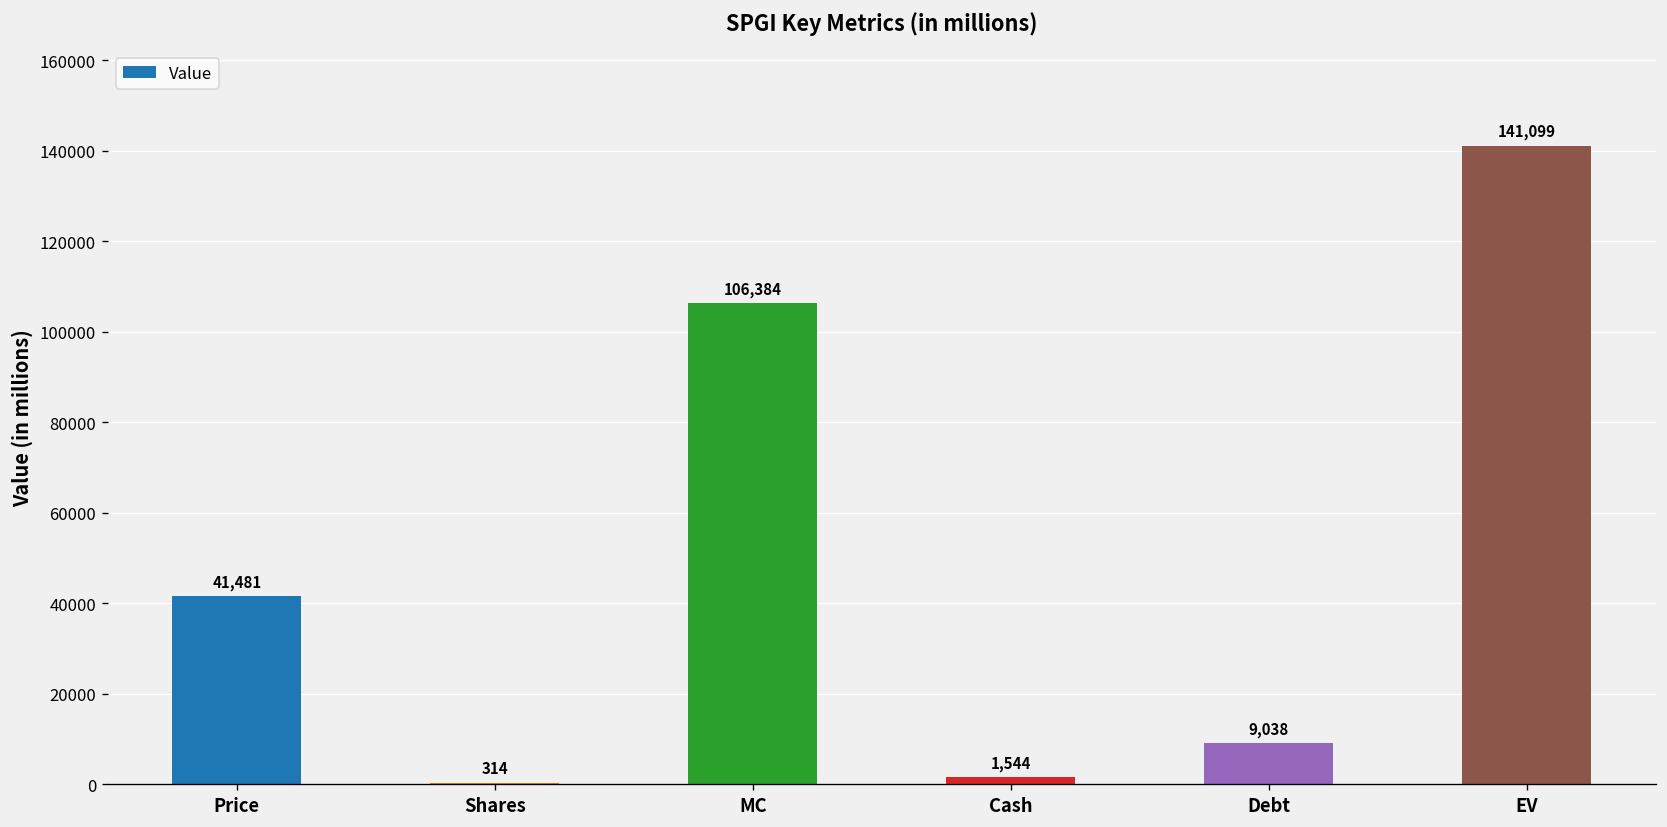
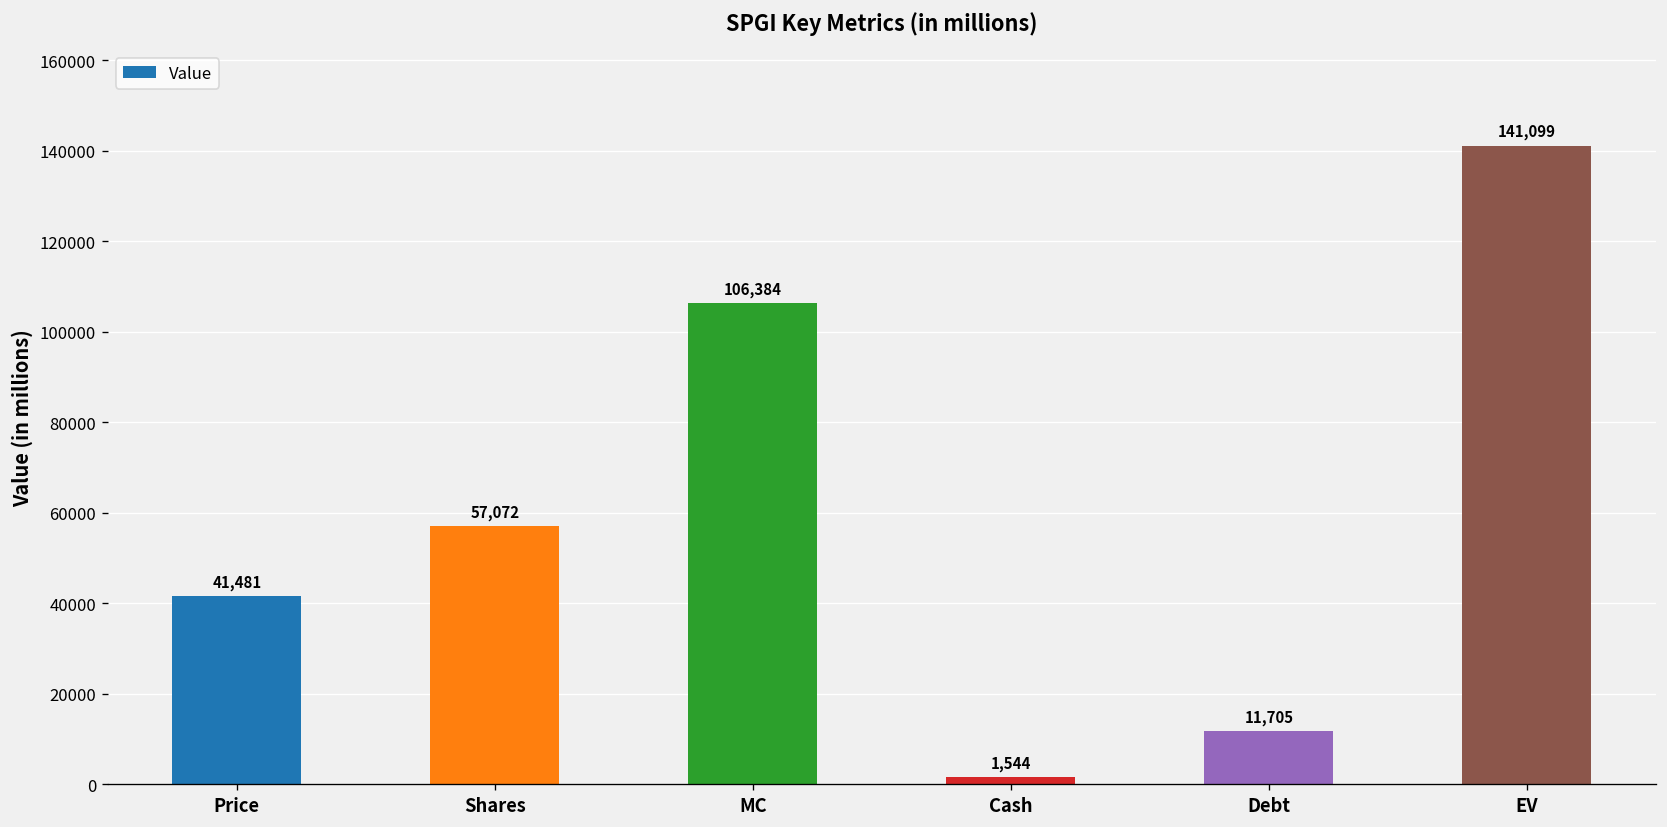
Shares: 314 -> 57,072
Debt: 9,038 -> 11,705
